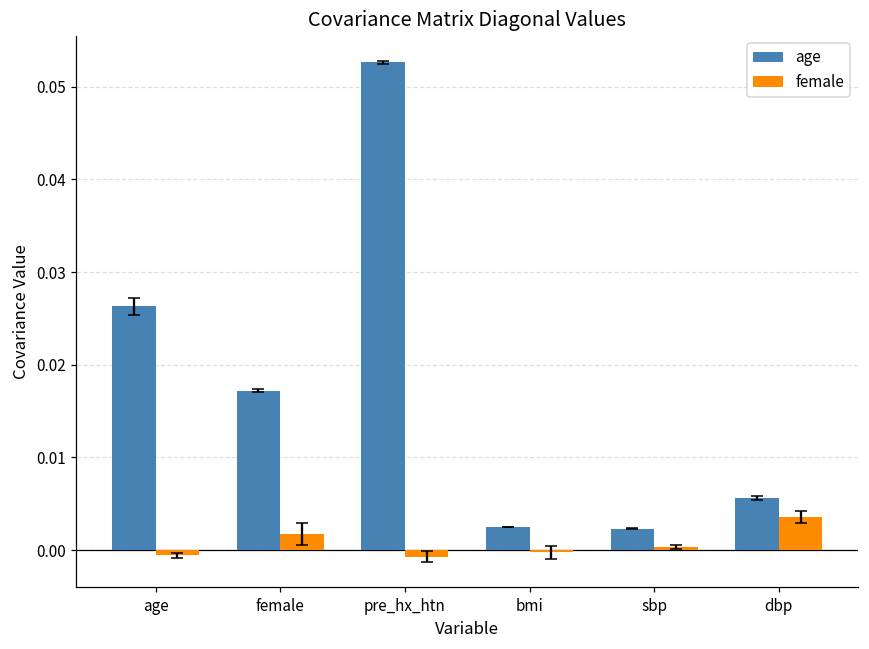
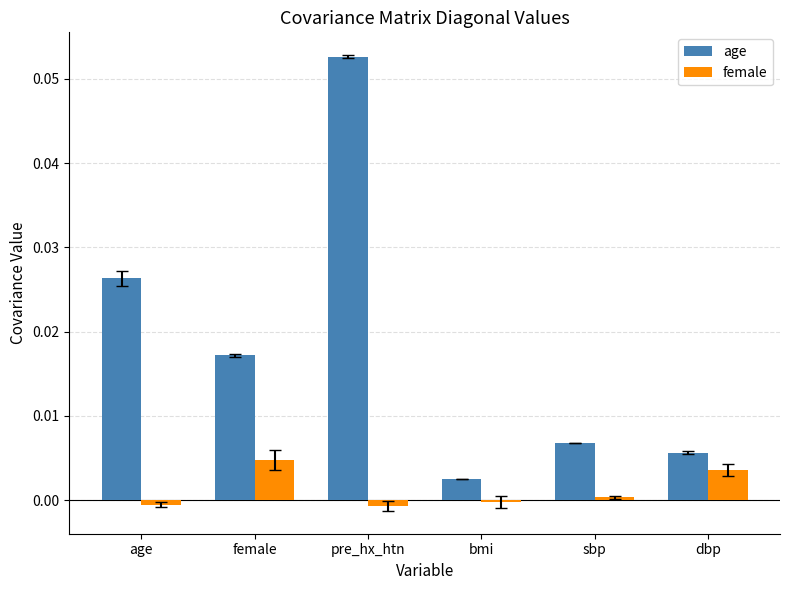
female, female: 0.002 -> 0.005
age, sbp: 0.002 -> 0.007
